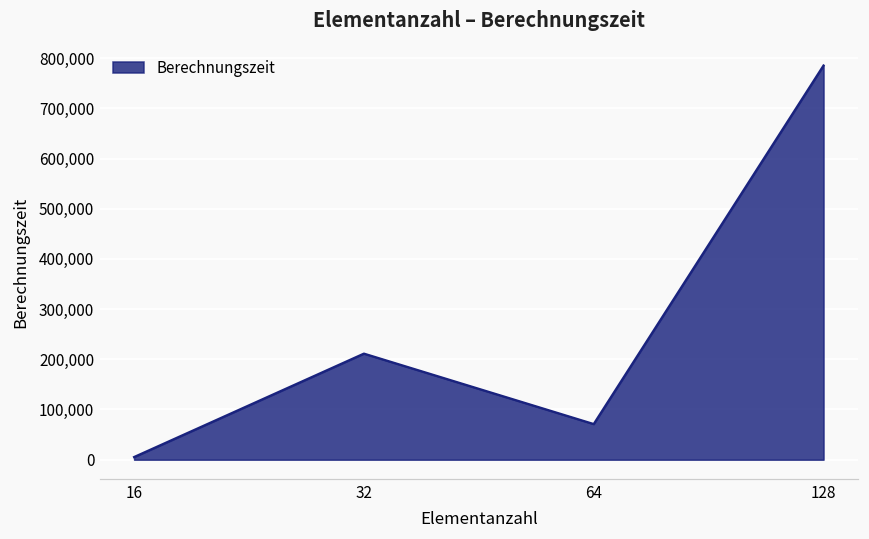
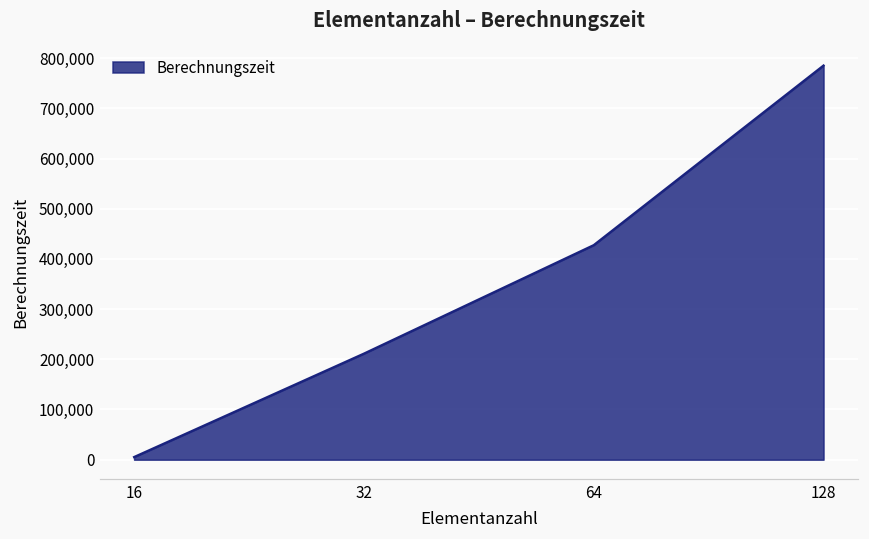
64: 70,000 -> 430,000
